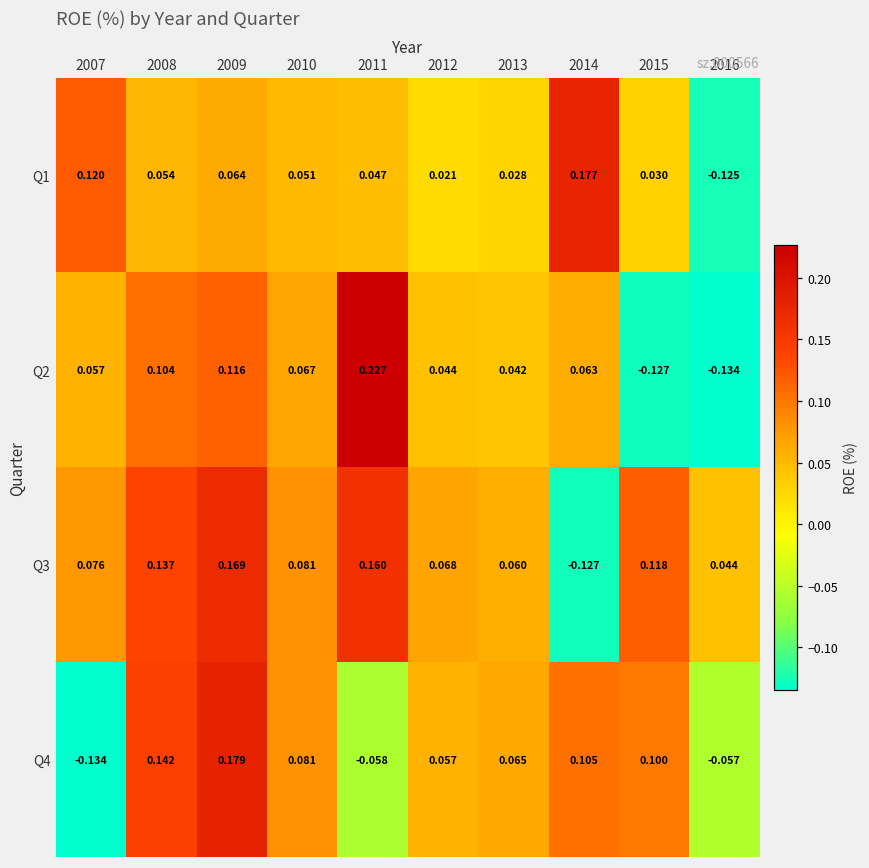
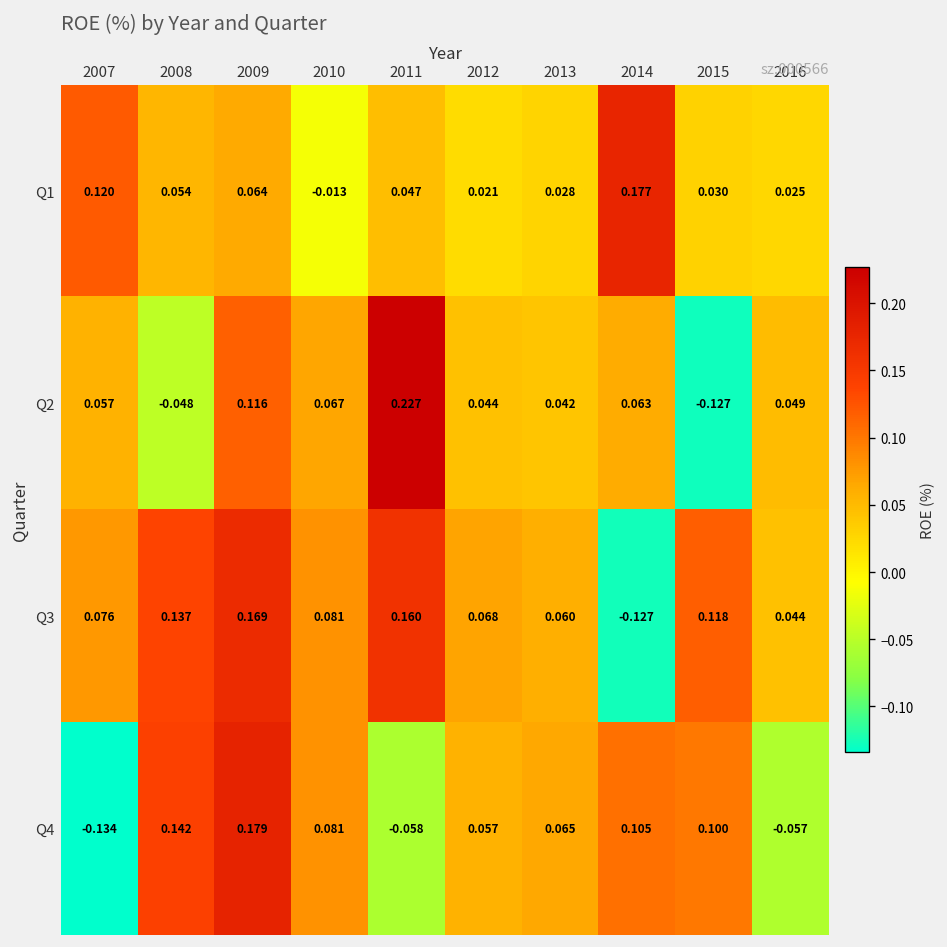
Q1, 2010: 0.051 -> -0.013
Q1, 2016: -0.125 -> 0.025
Q2, 2008: 0.104 -> -0.048
Q2, 2016: -0.134 -> 0.049
